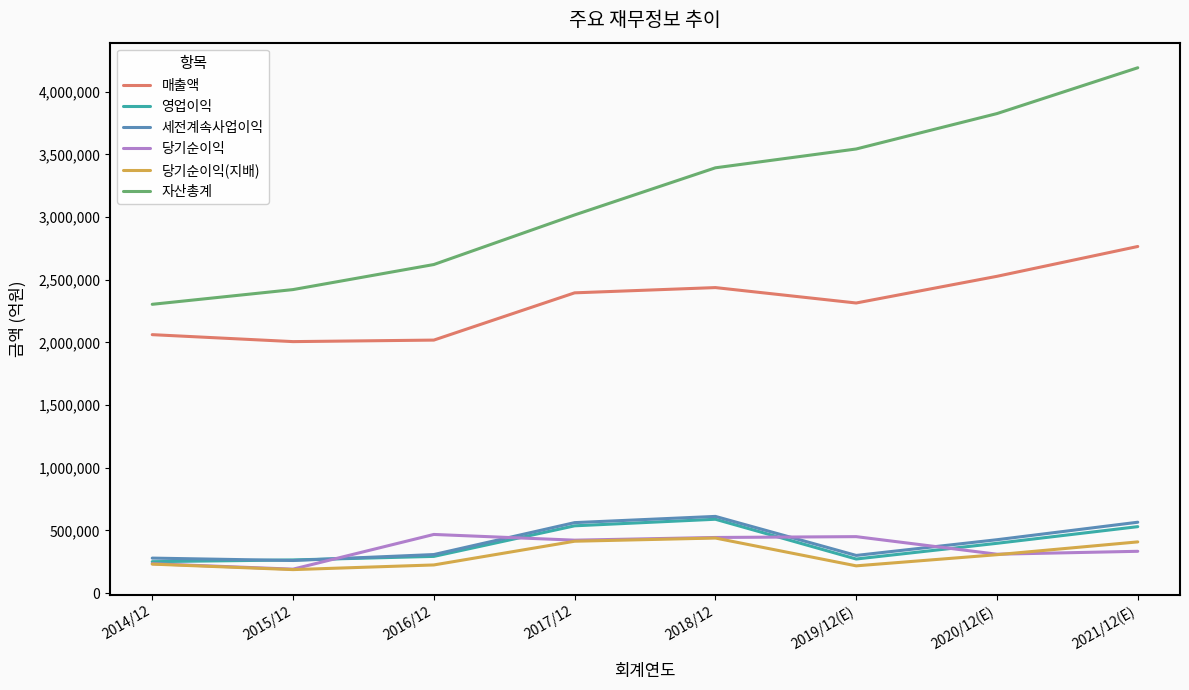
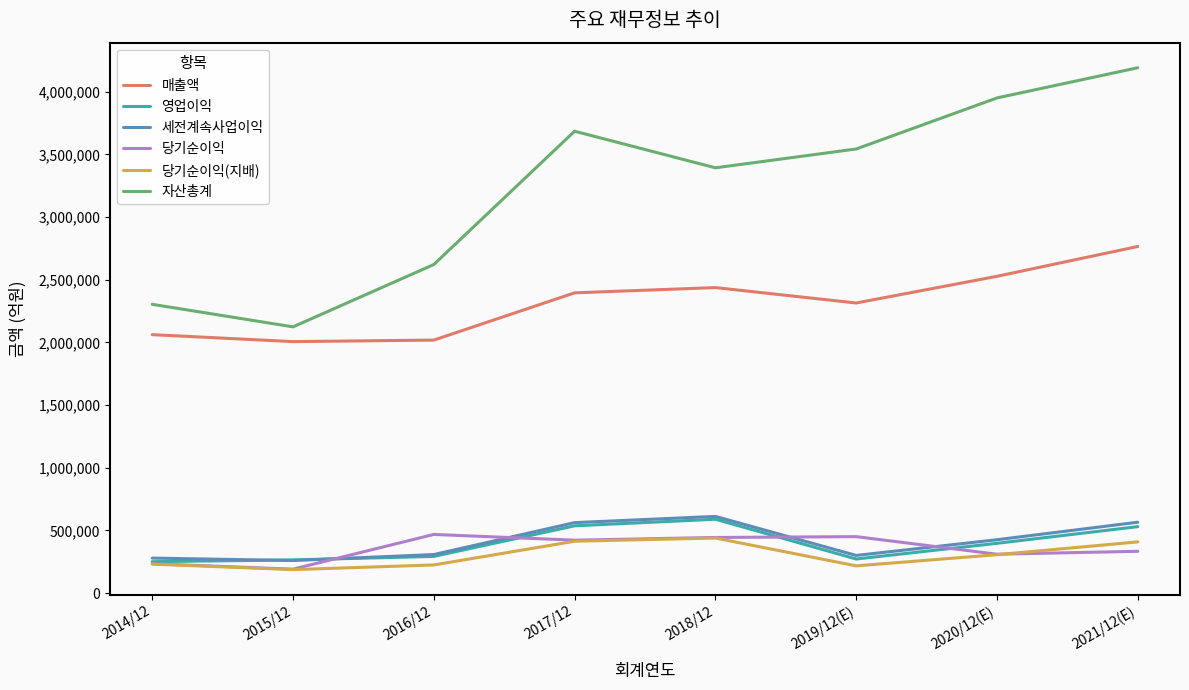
자산총계, 2015/12: 2,420,000 -> 2,120,000
자산총계, 2017/12: 3,020,000 -> 3,690,000
자산총계, 2020/12(E): 3,830,000 -> 3,950,000
